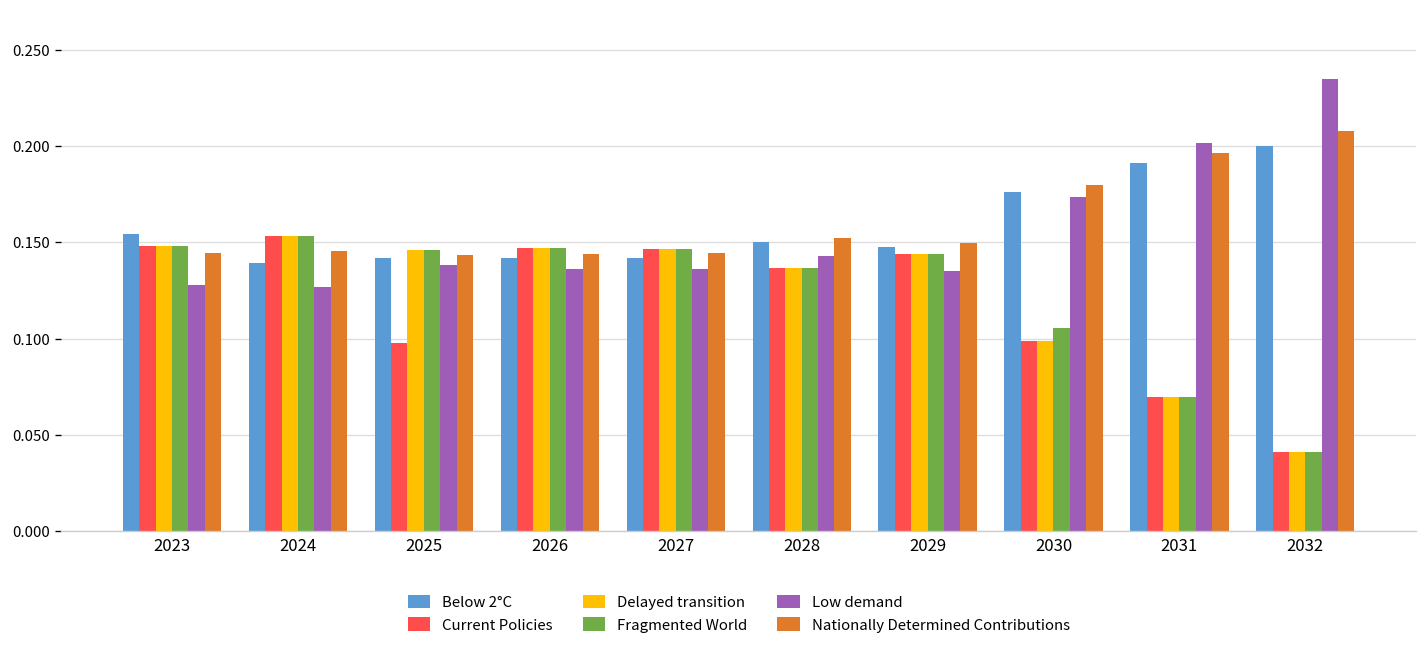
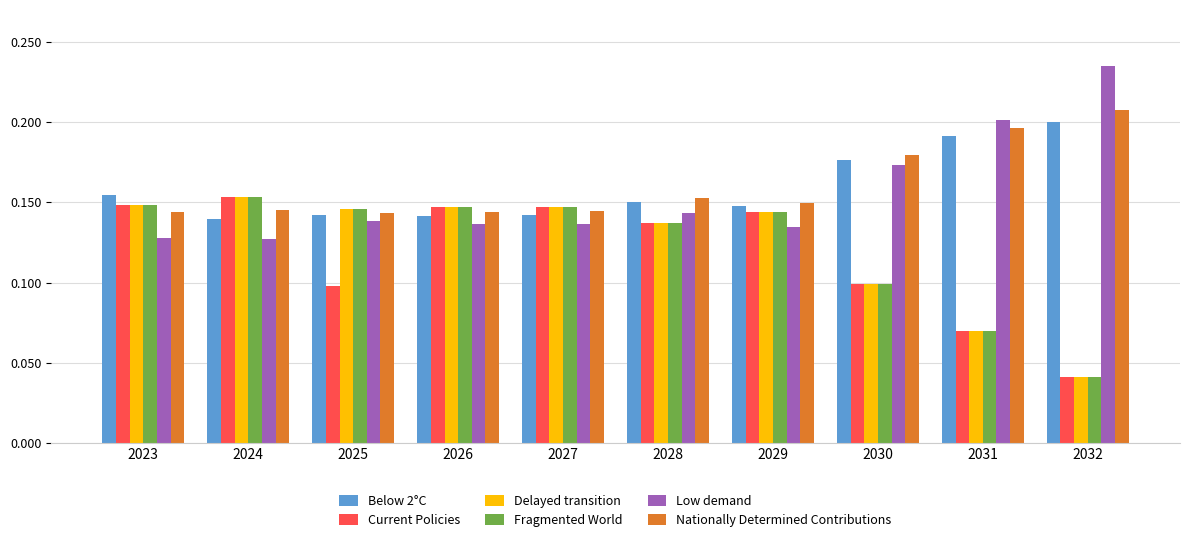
Fragmented World, 2030: 0.106 -> 0.099
